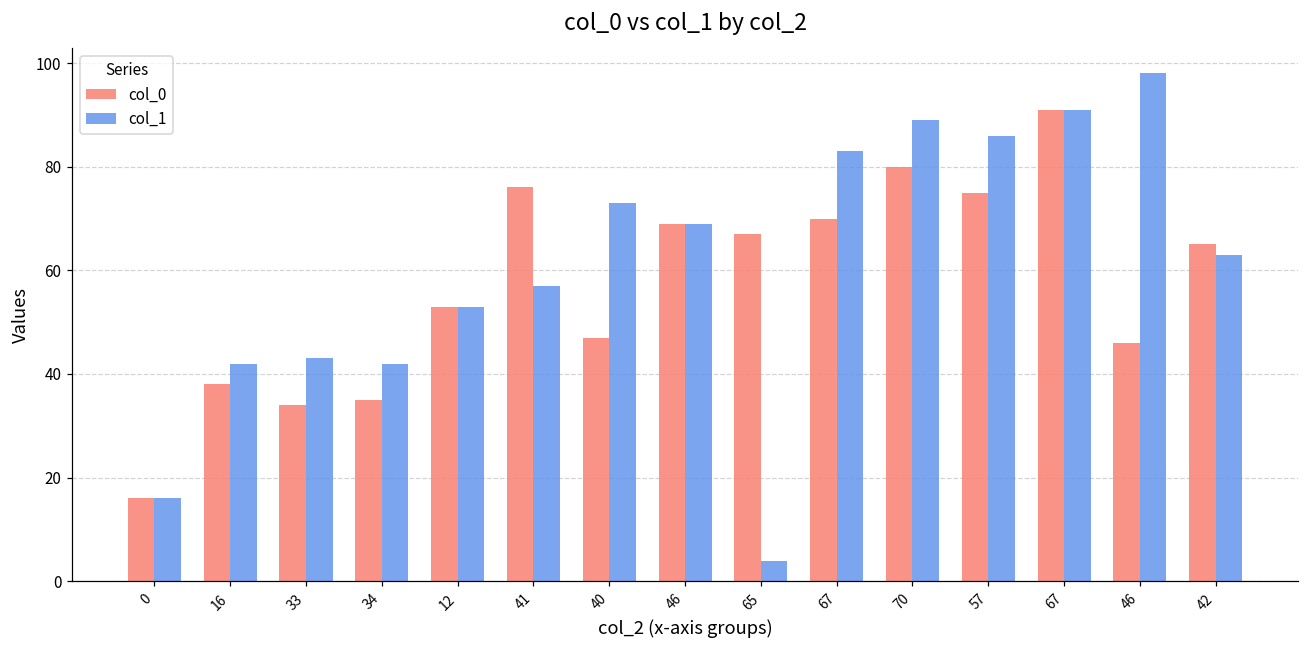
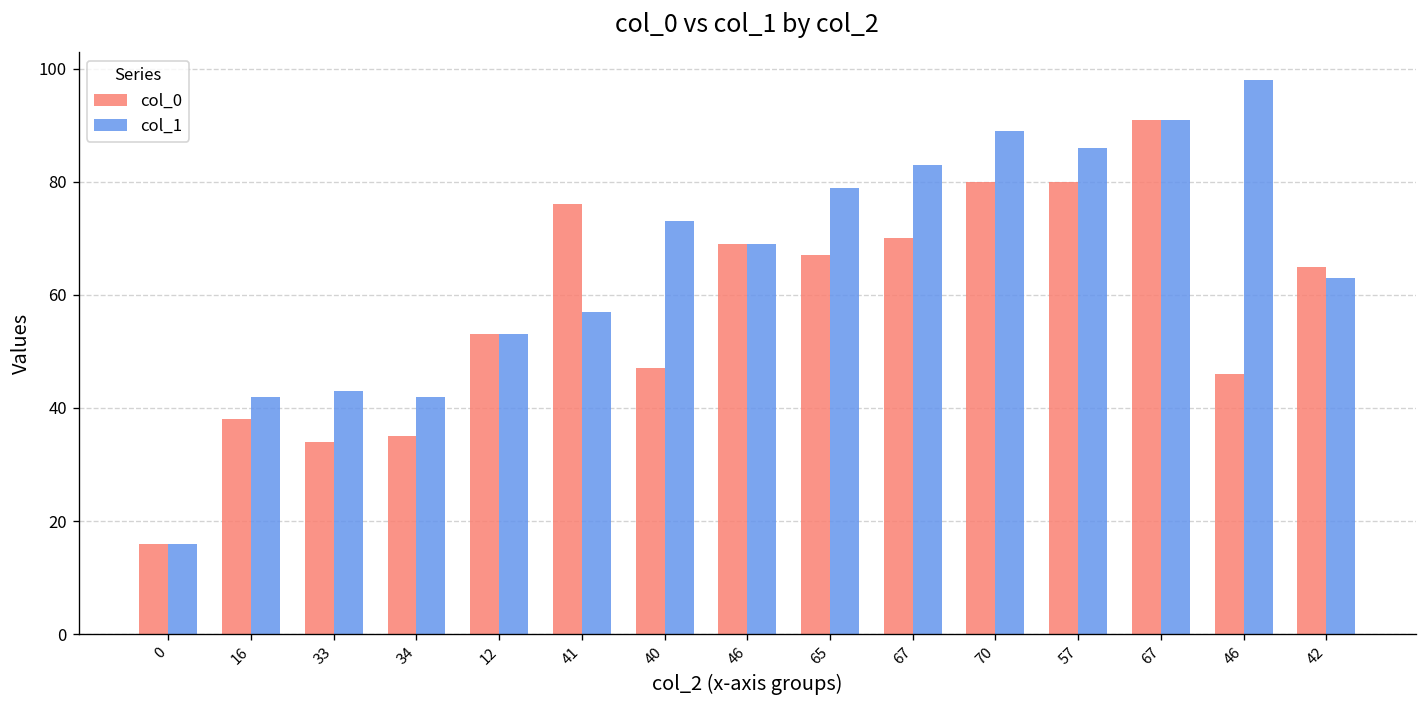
col_1, 65: 4 -> 79
col_0, 57: 75 -> 80
